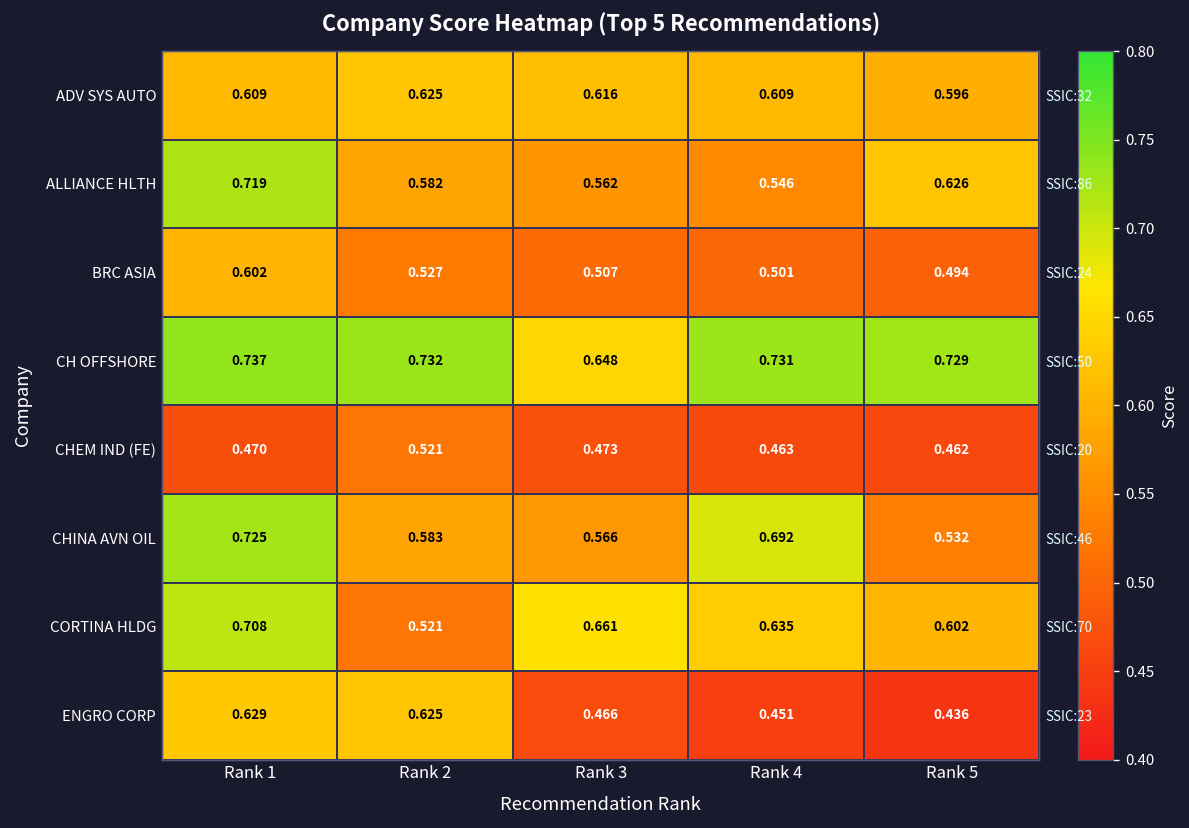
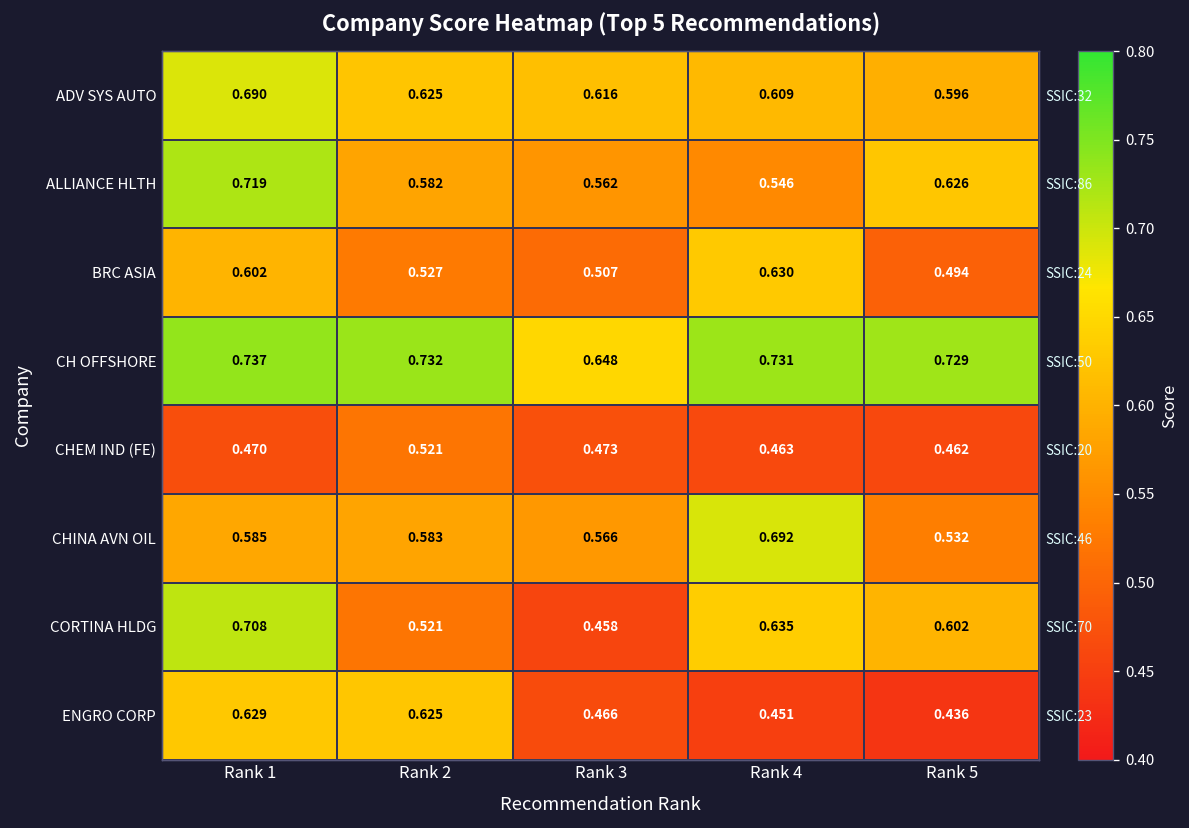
ADV SYS AUTO, Rank 1: 0.609 -> 0.690
BRC ASIA, Rank 4: 0.501 -> 0.630
CHINA AVN OIL, Rank 1: 0.725 -> 0.585
CORTINA HLDG, Rank 3: 0.661 -> 0.458
